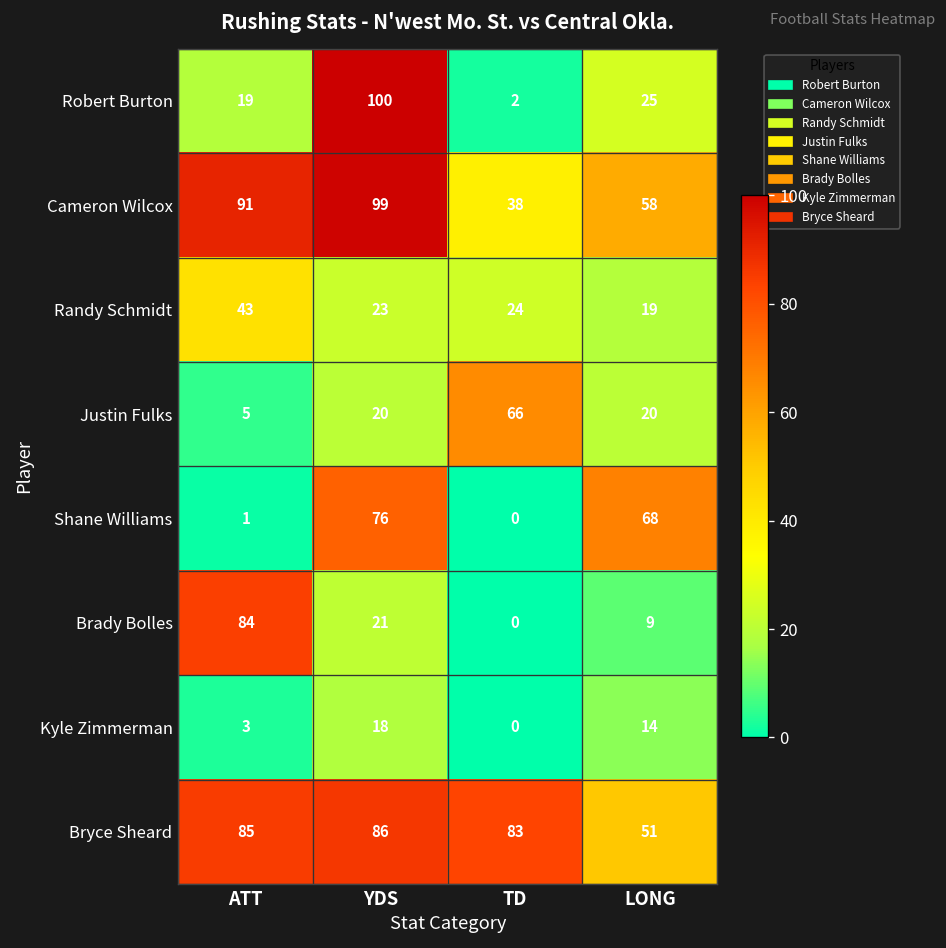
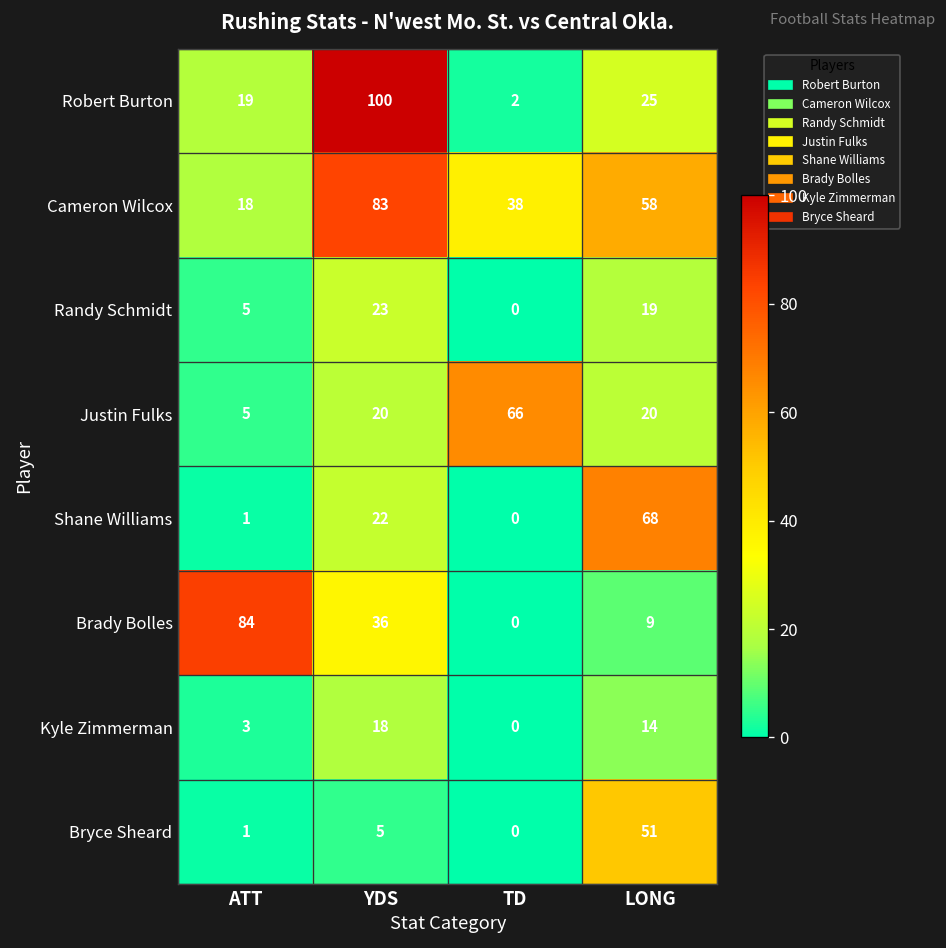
Cameron Wilcox, ATT: 91 -> 18
Cameron Wilcox, YDS: 99 -> 83
Randy Schmidt, ATT: 43 -> 5
Randy Schmidt, TD: 24 -> 0
Shane Williams, YDS: 76 -> 22
Brady Bolles, YDS: 21 -> 36
Bryce Sheard, ATT: 85 -> 1
Bryce Sheard, YDS: 86 -> 5
Bryce Sheard, TD: 83 -> 0
